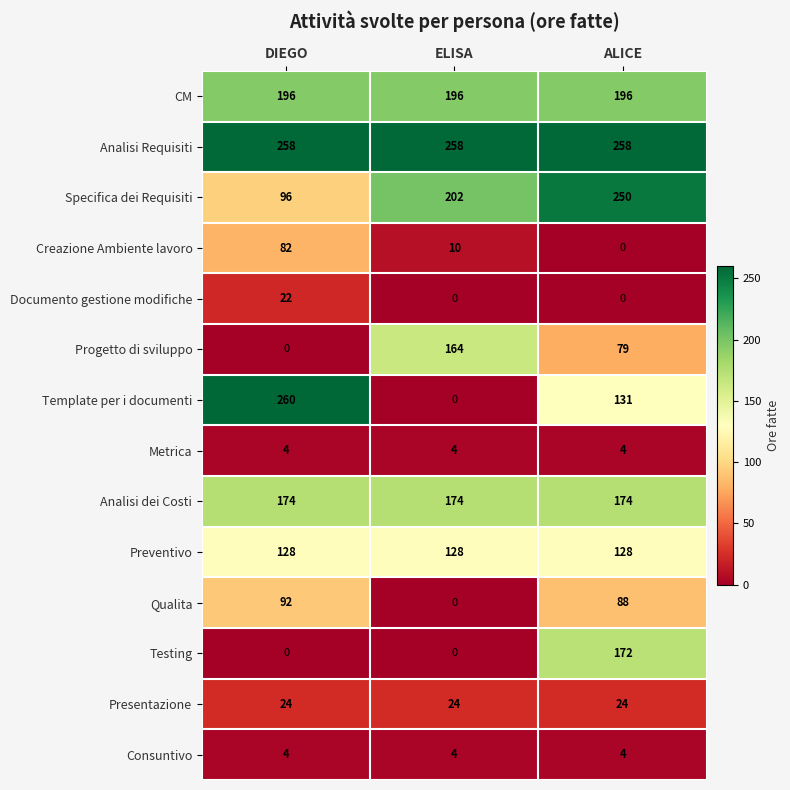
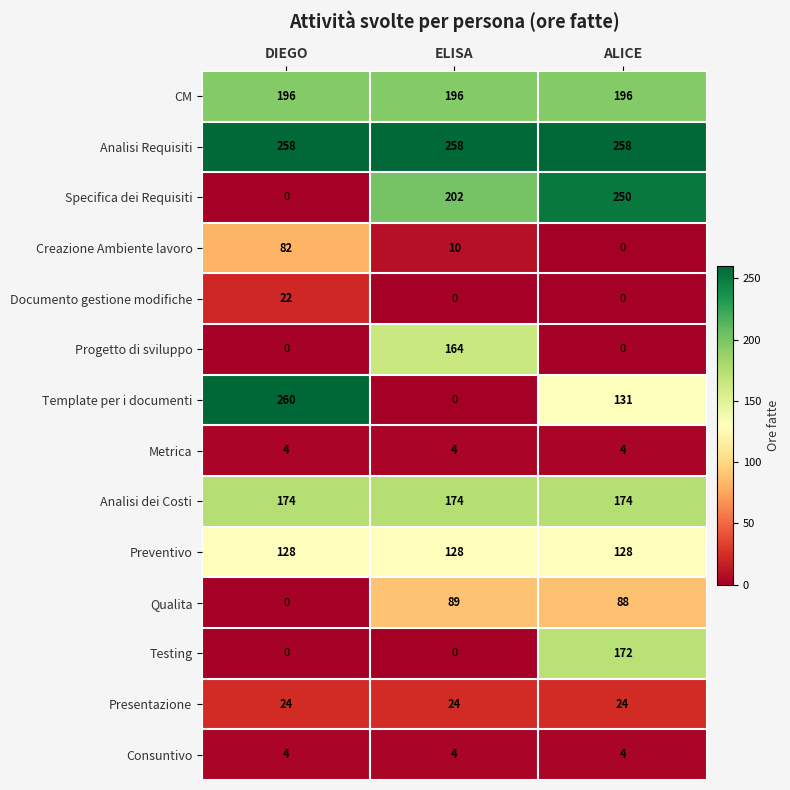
Specifica dei Requisiti, DIEGO: 96 -> 0
Progetto di sviluppo, ALICE: 79 -> 0
Qualita, DIEGO: 92 -> 0
Qualita, ELISA: 0 -> 89
